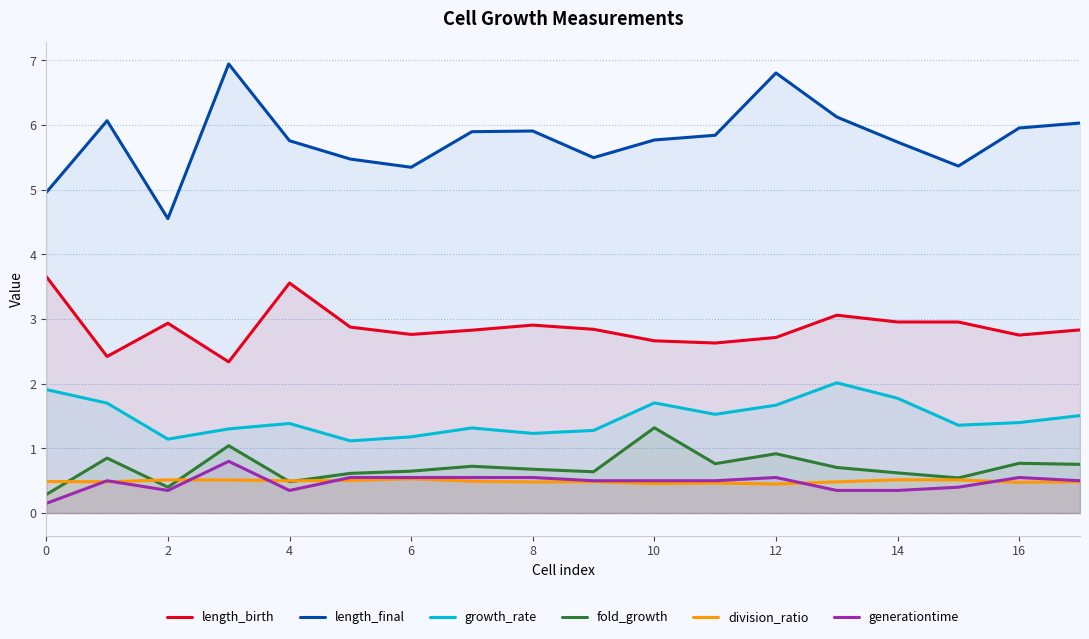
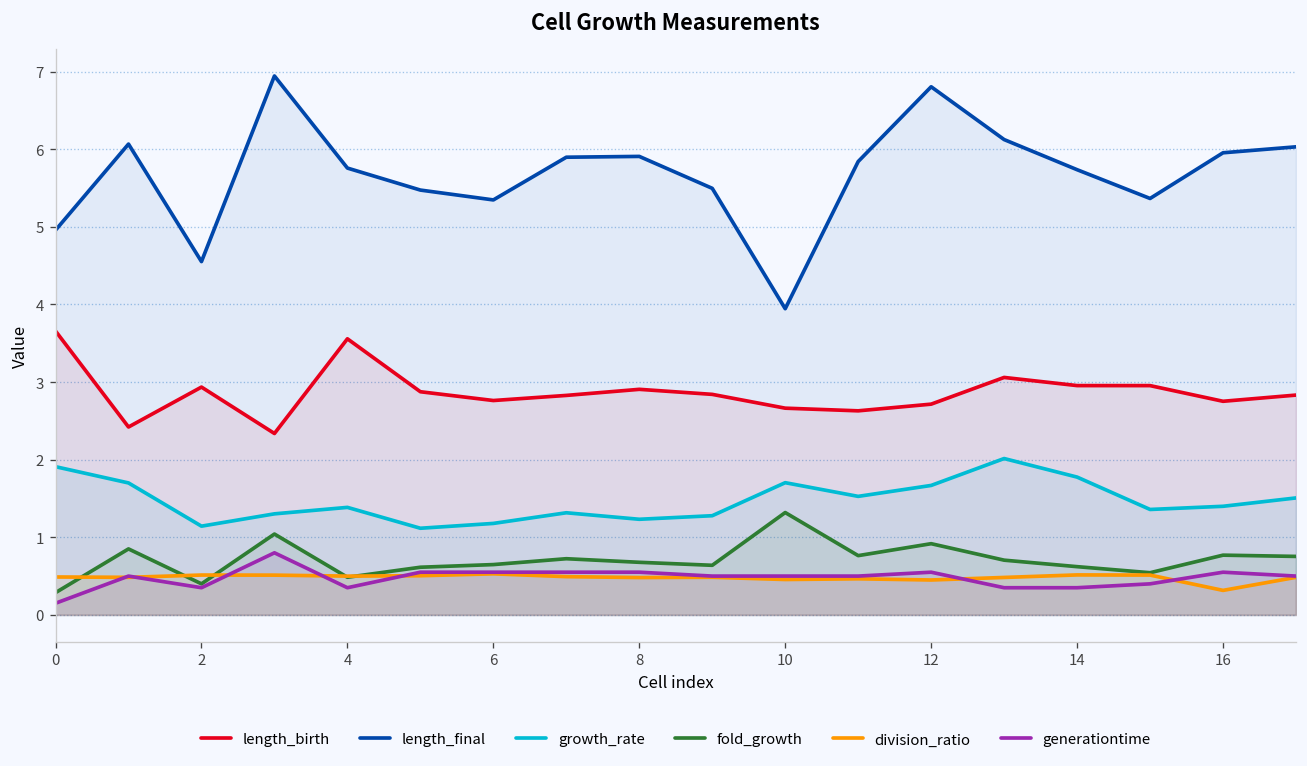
length_final, 10: 5.8 -> 3.9
division_ratio, 16: 0.5 -> 0.3
